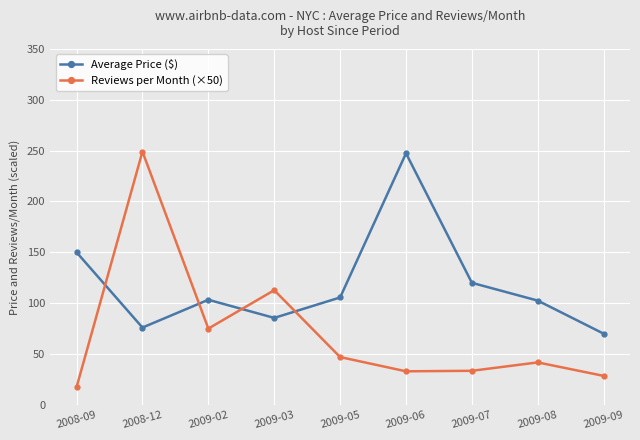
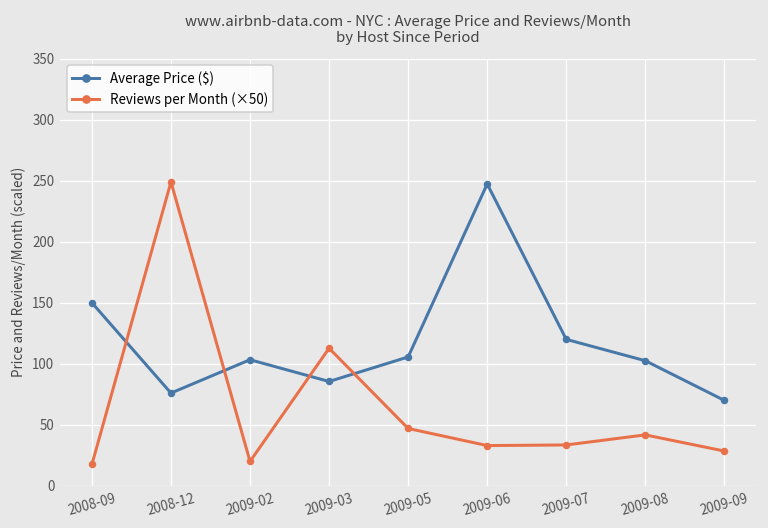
Reviews per Month (×50), 2009-02: 75 -> 20
